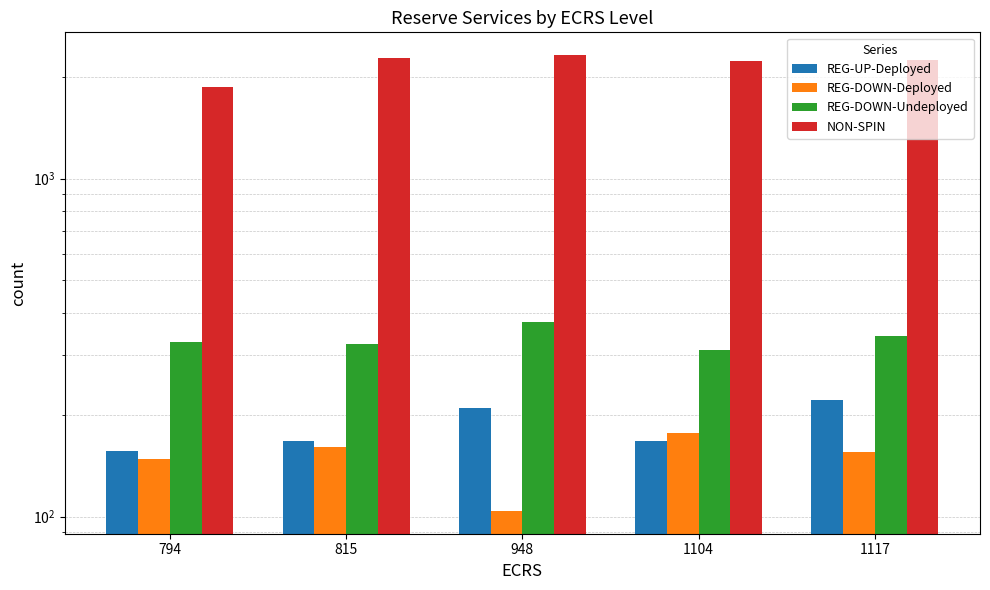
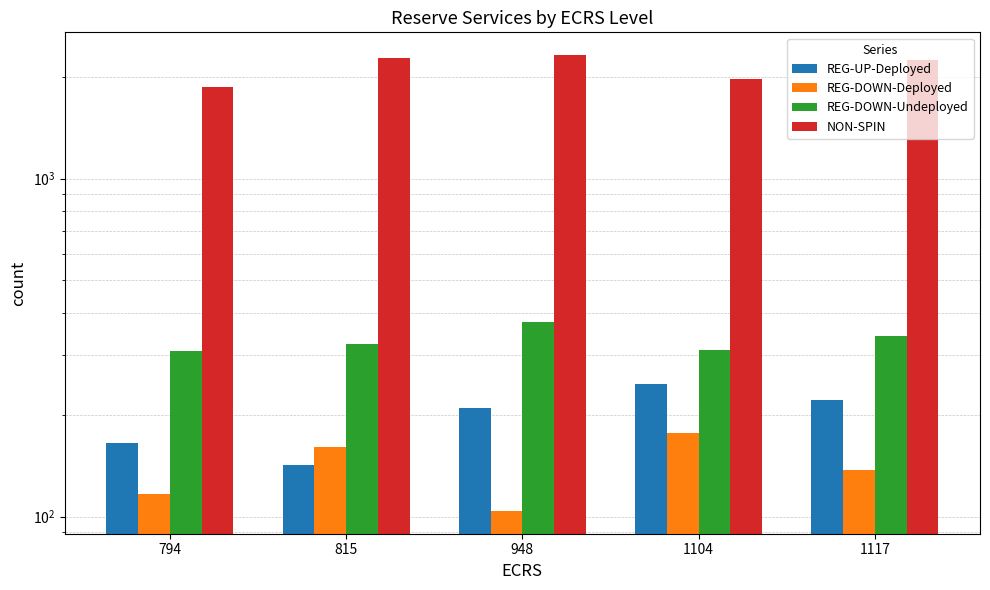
REG-UP-Deployed, 794: 160 -> 170
REG-DOWN-Deployed, 794: 150 -> 117
REG-DOWN-Undeployed, 794: 330 -> 310
REG-UP-Deployed, 815: 170 -> 142
REG-UP-Deployed, 1104: 170 -> 250
NON-SPIN, 1104: 2200 -> 2000
REG-DOWN-Deployed, 1117: 160 -> 137
